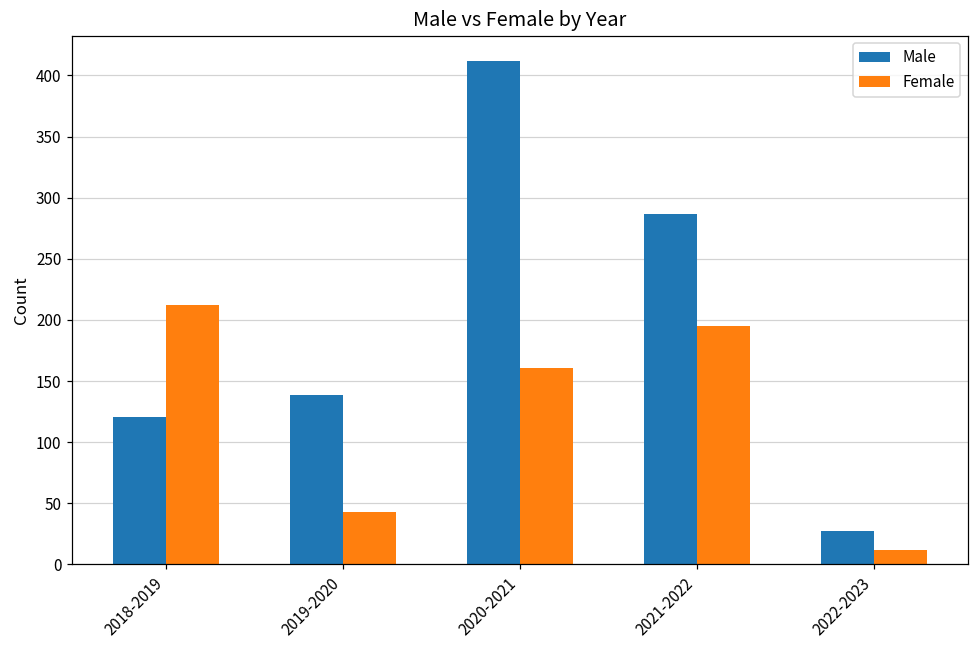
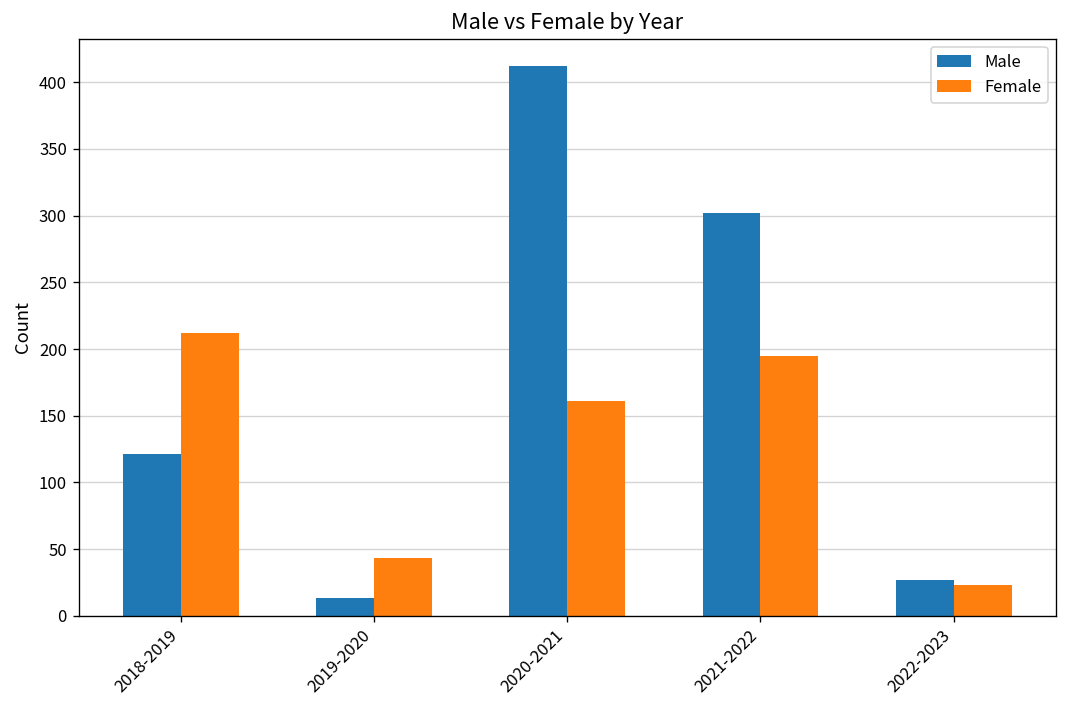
Male, 2019-2020: 139 -> 13
Male, 2021-2022: 287 -> 302
Female, 2022-2023: 12 -> 23
